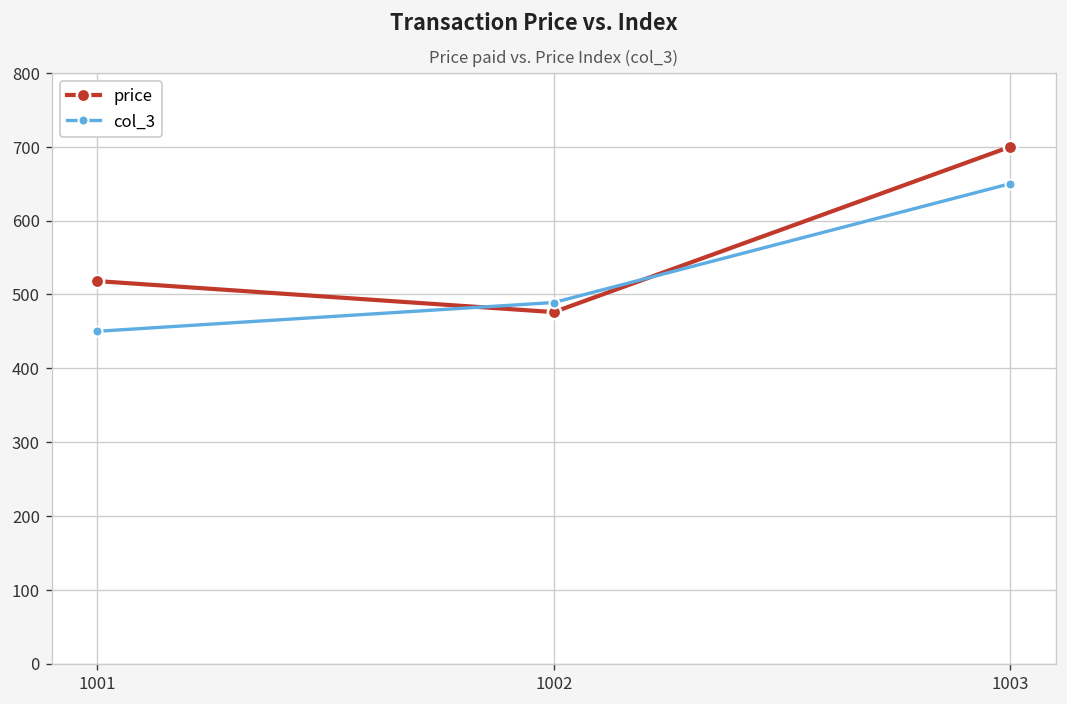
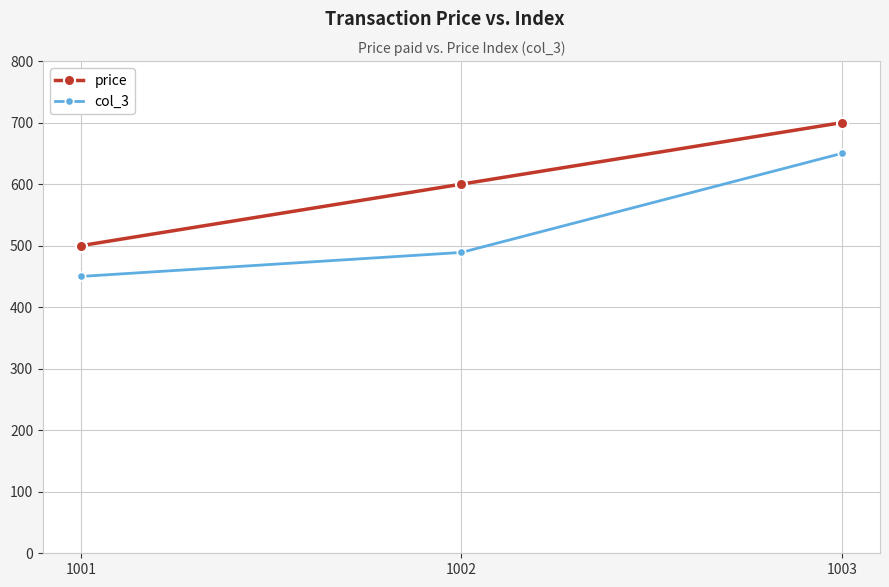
price, 1001: 520 -> 500
price, 1002: 480 -> 600
